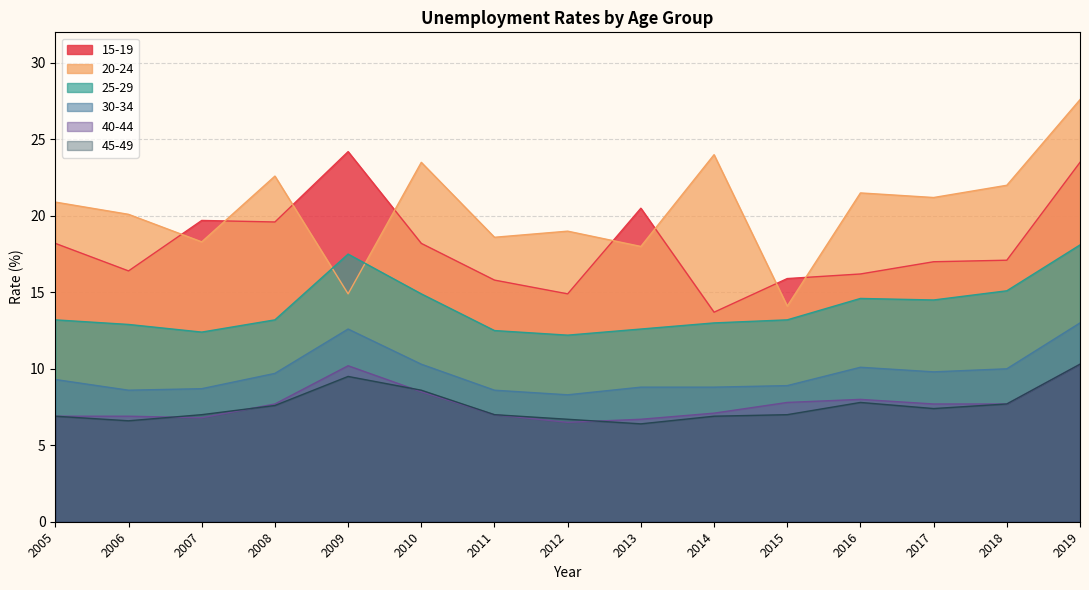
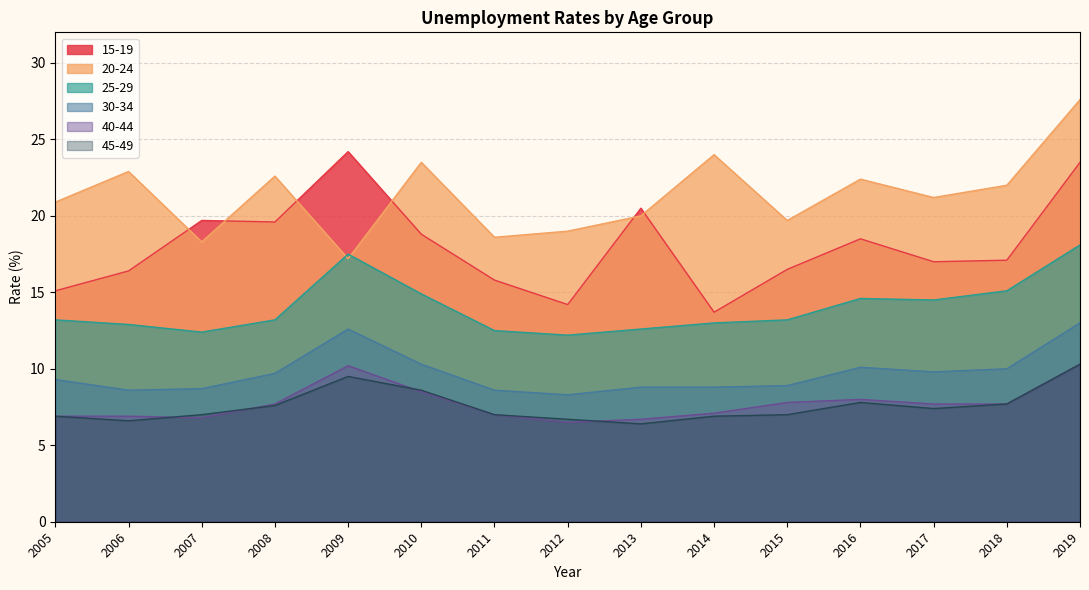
15-19, 2005: 18.2 -> 15.1
20-24, 2006: 20.1 -> 22.9
20-24, 2009: 14.9 -> 17.2
15-19, 2010: 18.2 -> 18.8
15-19, 2012: 14.9 -> 14.2
20-24, 2013: 18 -> 20
15-19, 2015: 15.9 -> 16.5
20-24, 2015: 14.1 -> 19.7
15-19, 2016: 16.2 -> 18.5
20-24, 2016: 21.5 -> 22.4
